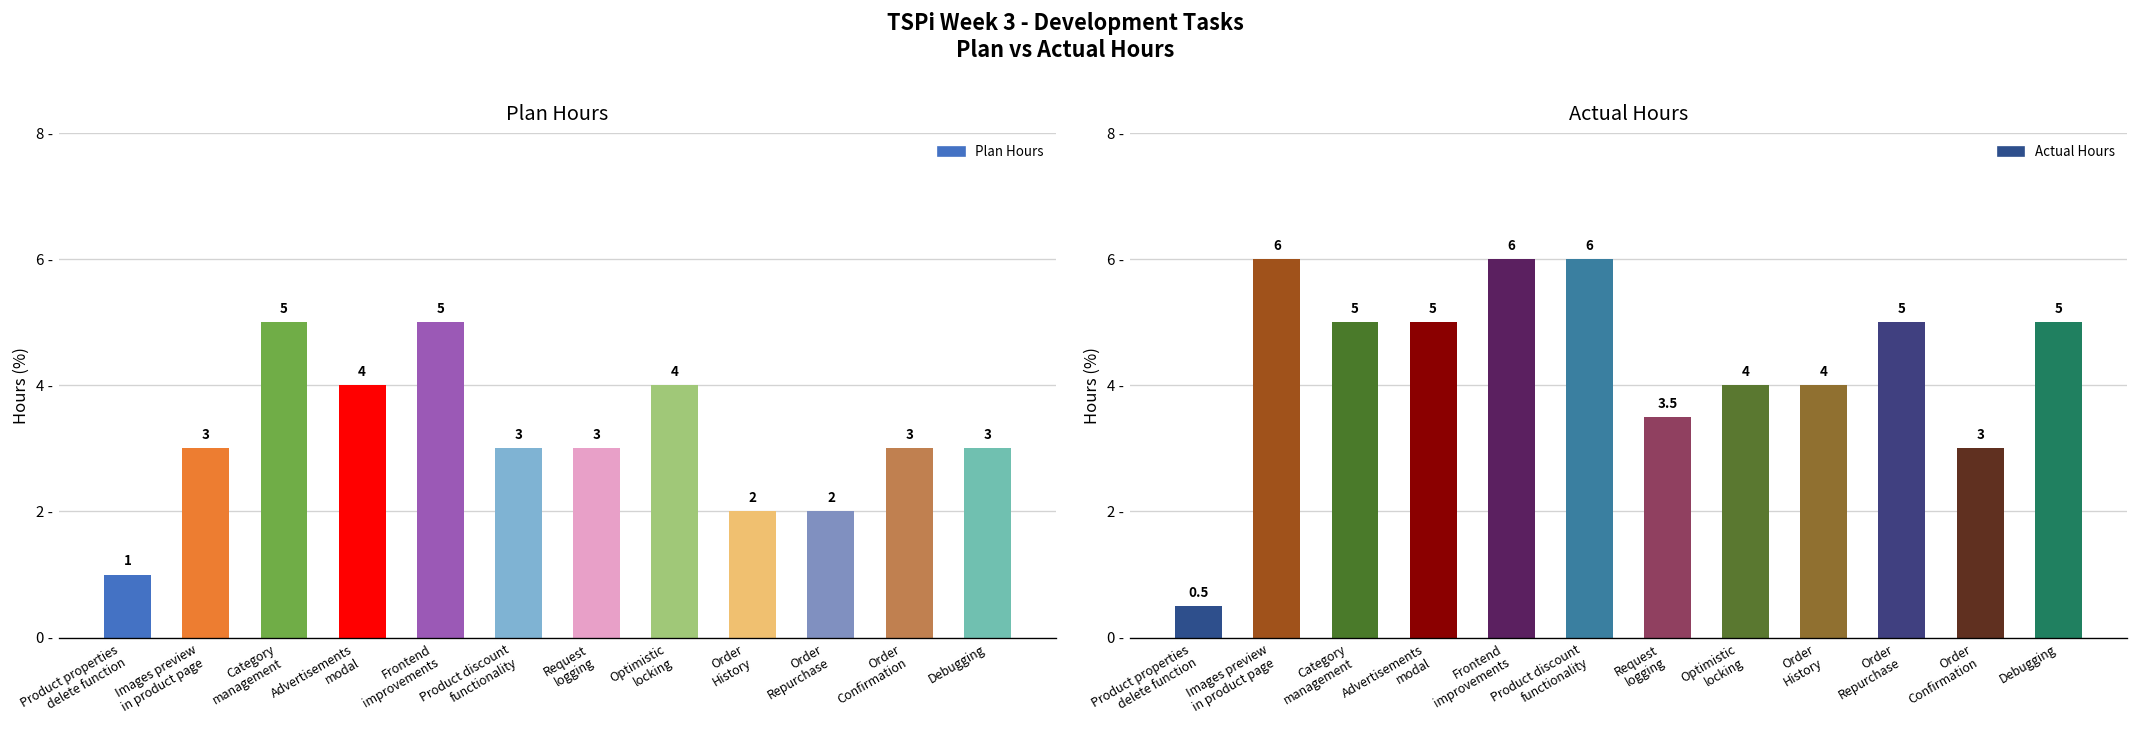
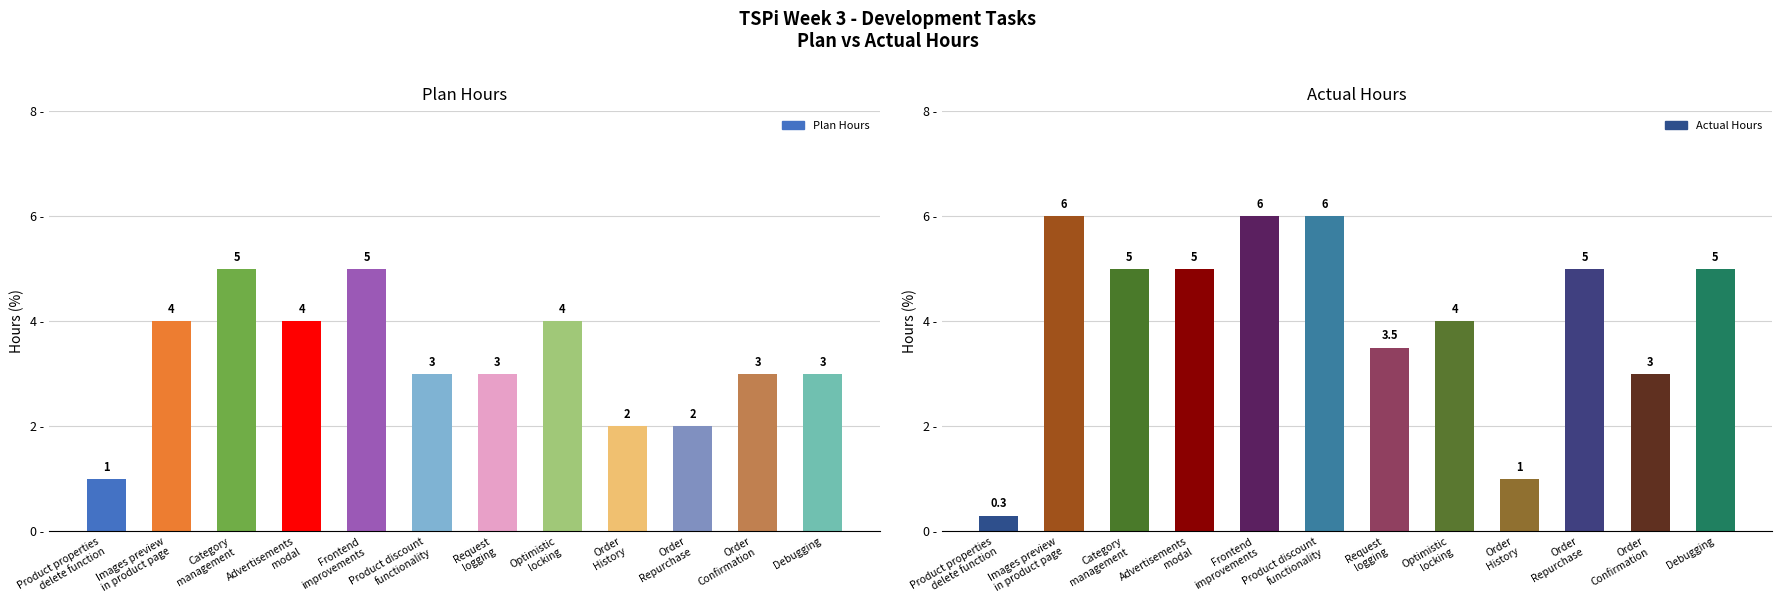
Plan Hours, Images preview in product page: 3 -> 4
Actual Hours, Product properties delete function: 0.5 -> 0.3
Actual Hours, Order History: 4 -> 1
